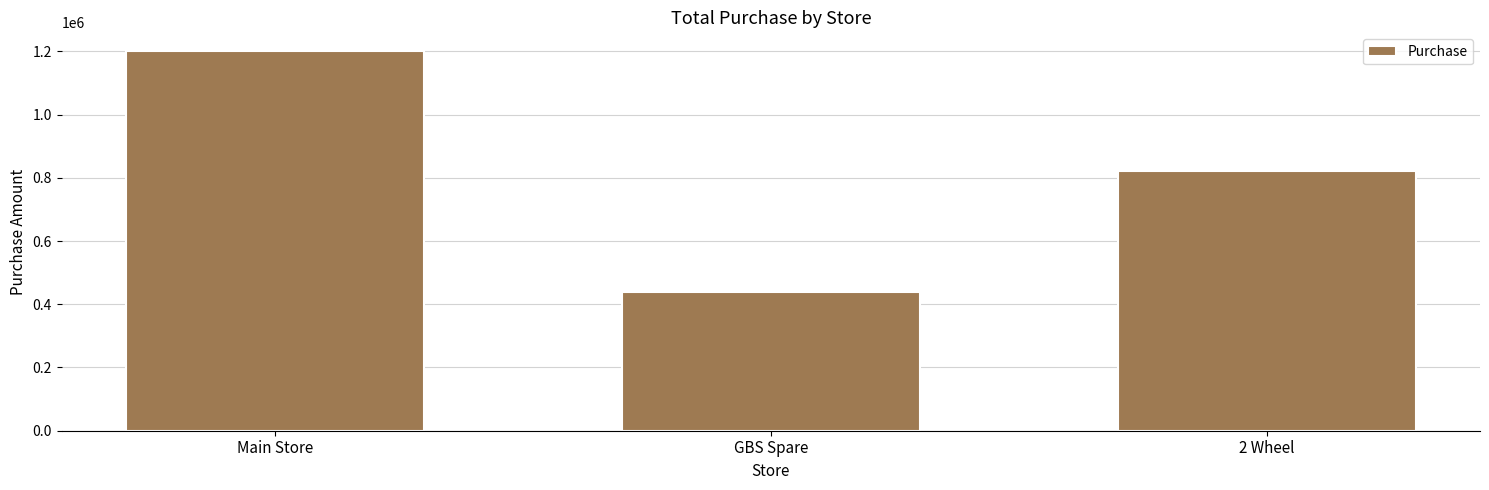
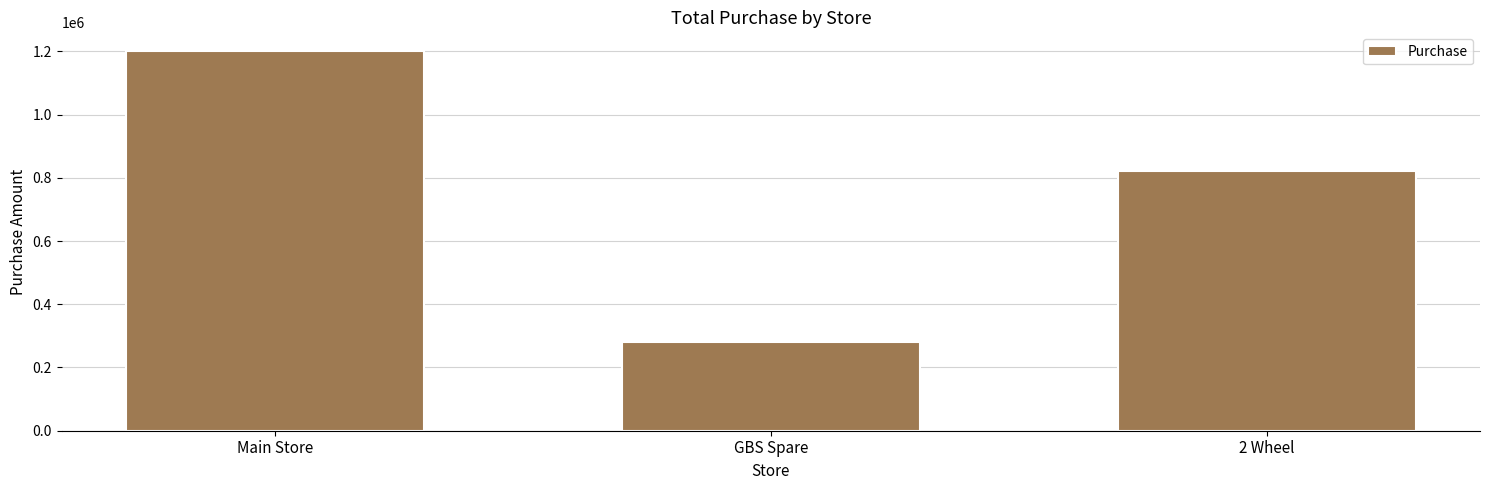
GBS Spare: 440000 -> 280000
